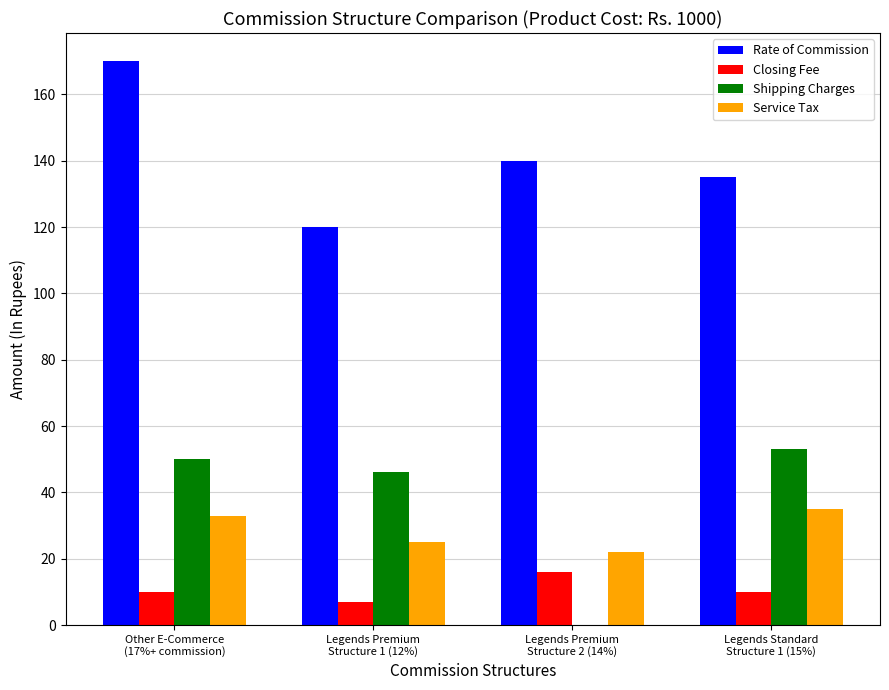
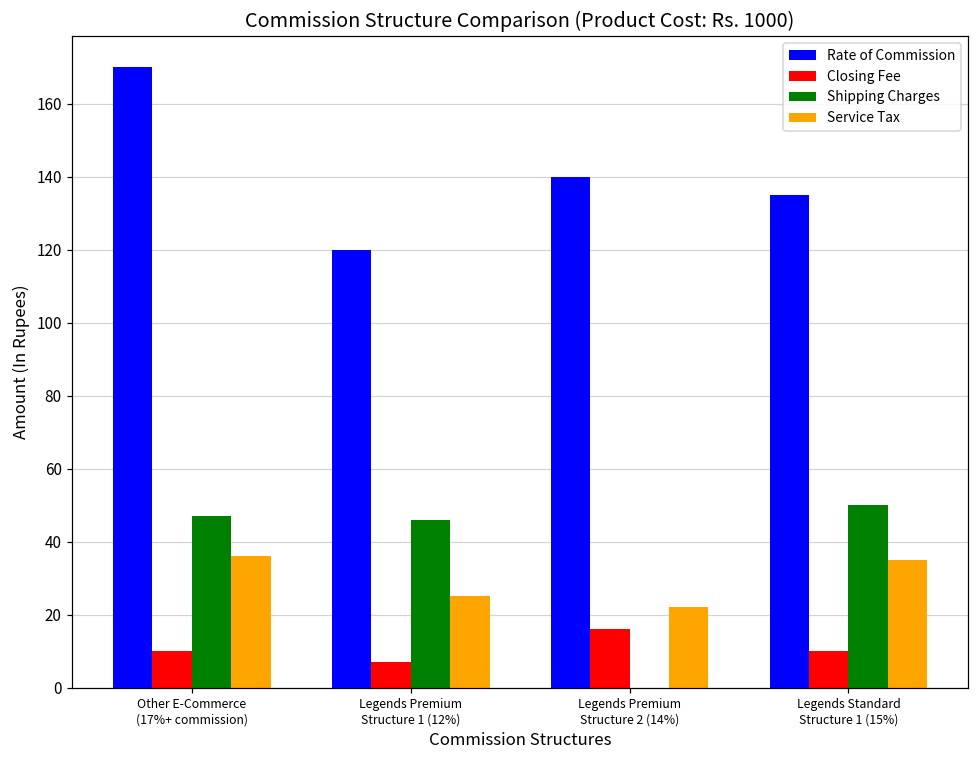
Shipping Charges, Other E-Commerce (17%+ commission): 50 -> 47
Service Tax, Other E-Commerce (17%+ commission): 33 -> 36
Shipping Charges, Legends Standard Structure 1 (15%): 53 -> 50
